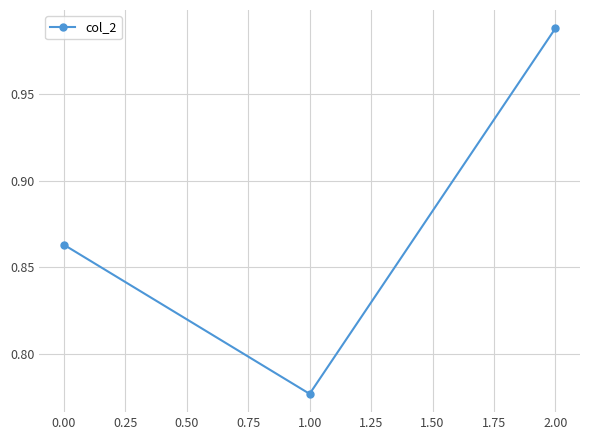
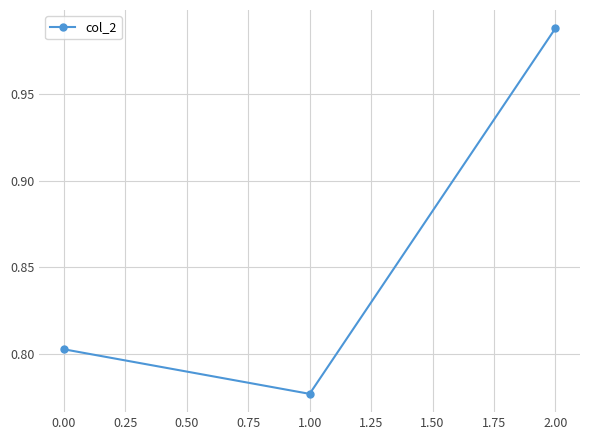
0.00: 0.863 -> 0.803
